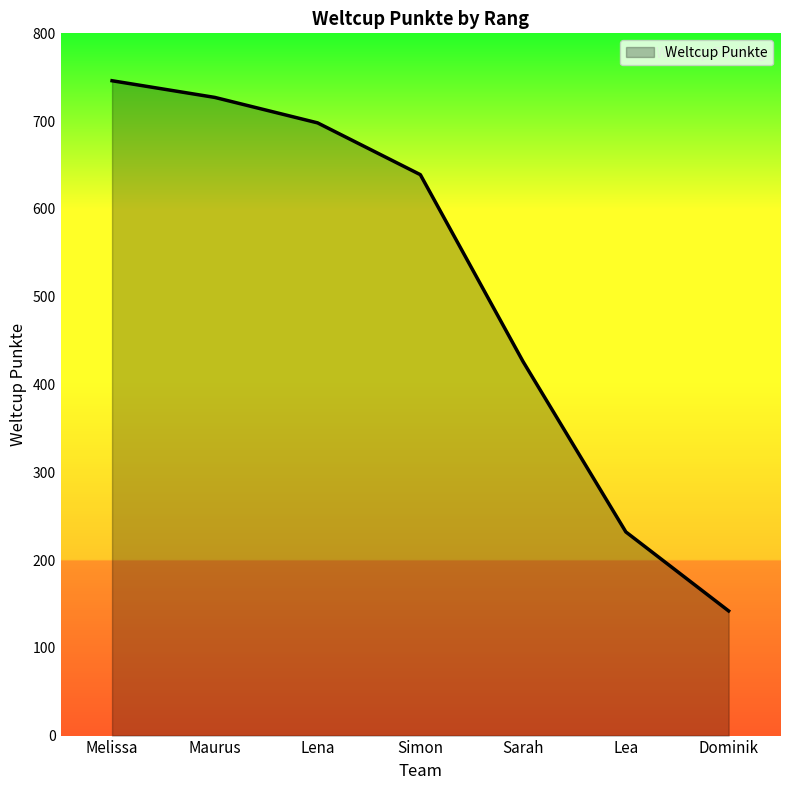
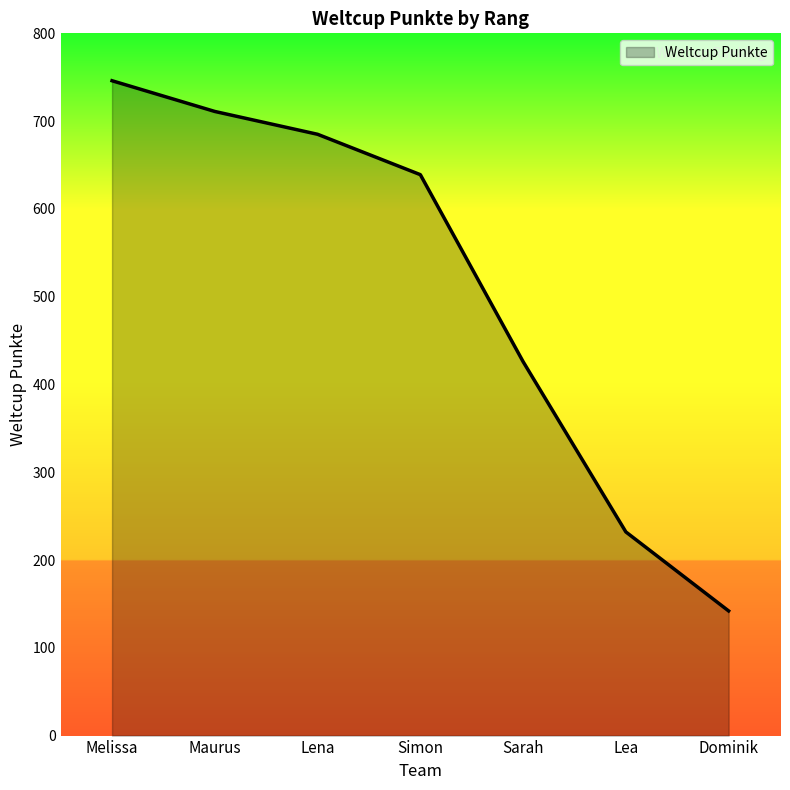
Maurus: 730 -> 710
Lena: 700 -> 690
